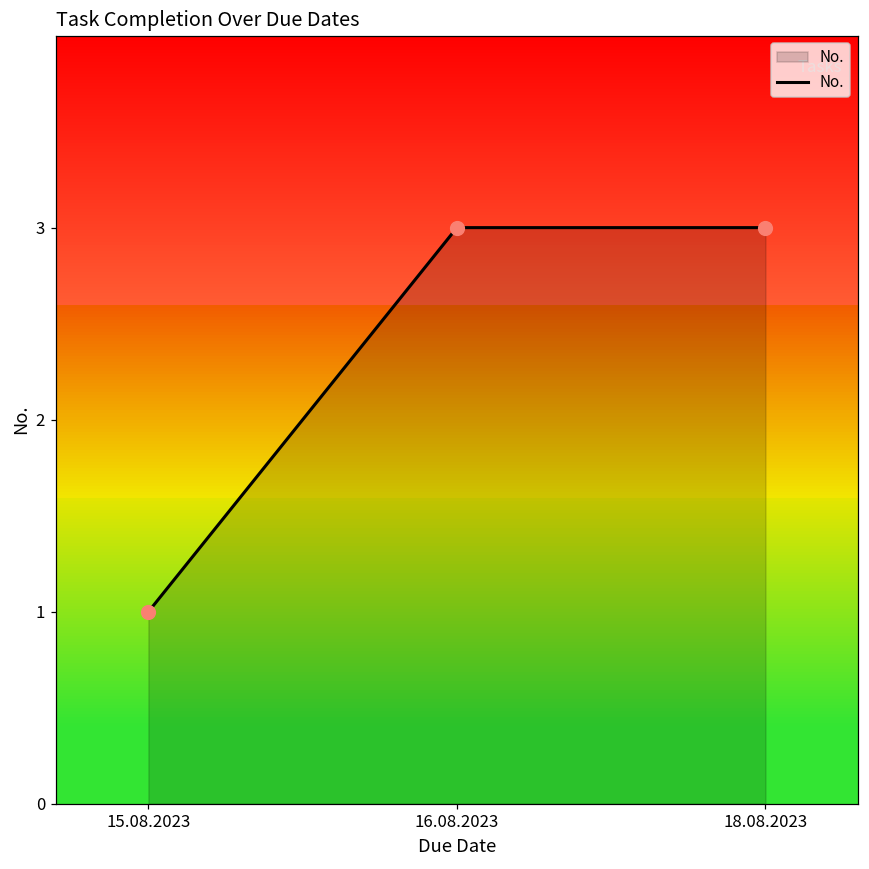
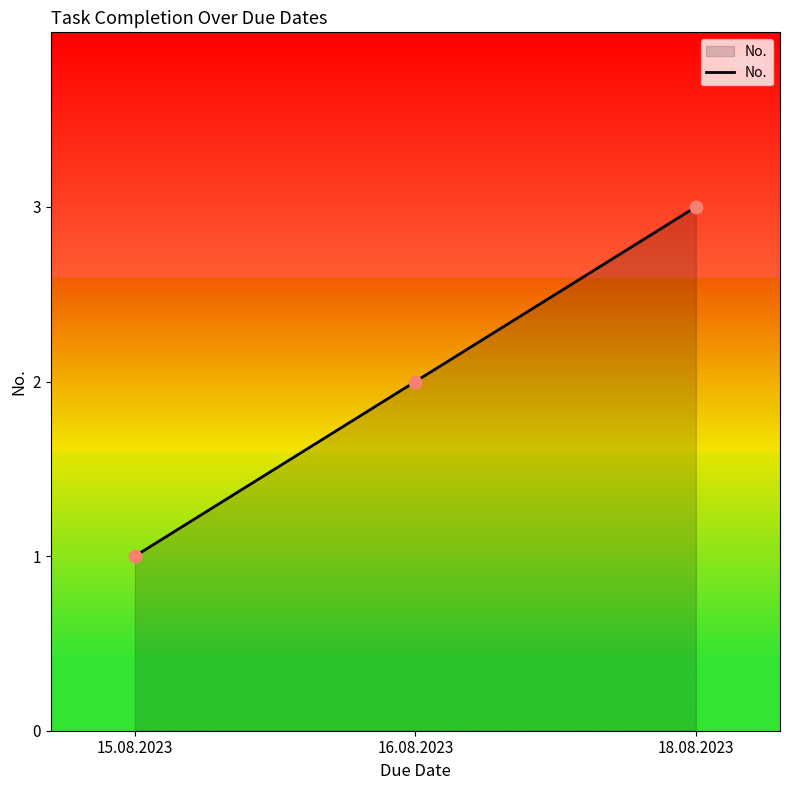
16.08.2023: 3 -> 2
